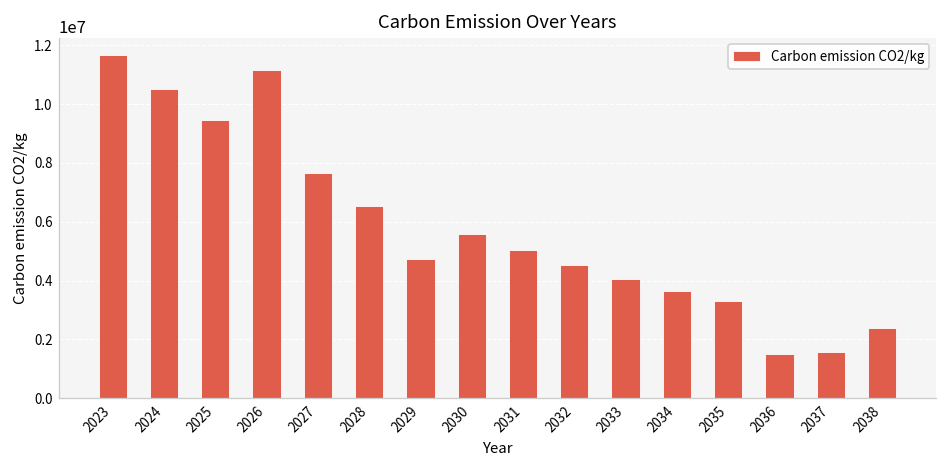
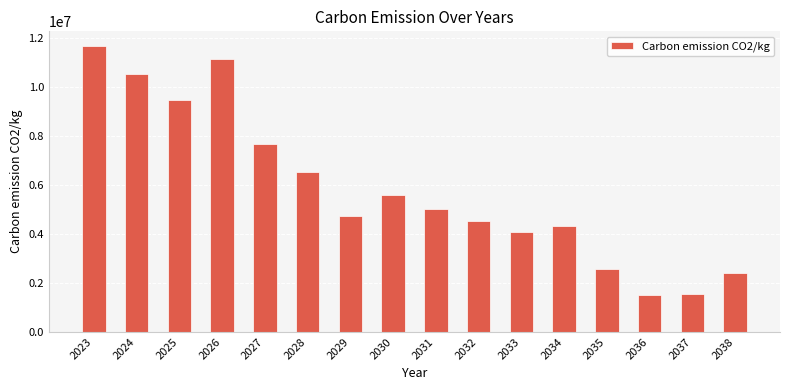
2034: 3700000 -> 4300000
2035: 3300000 -> 2600000
